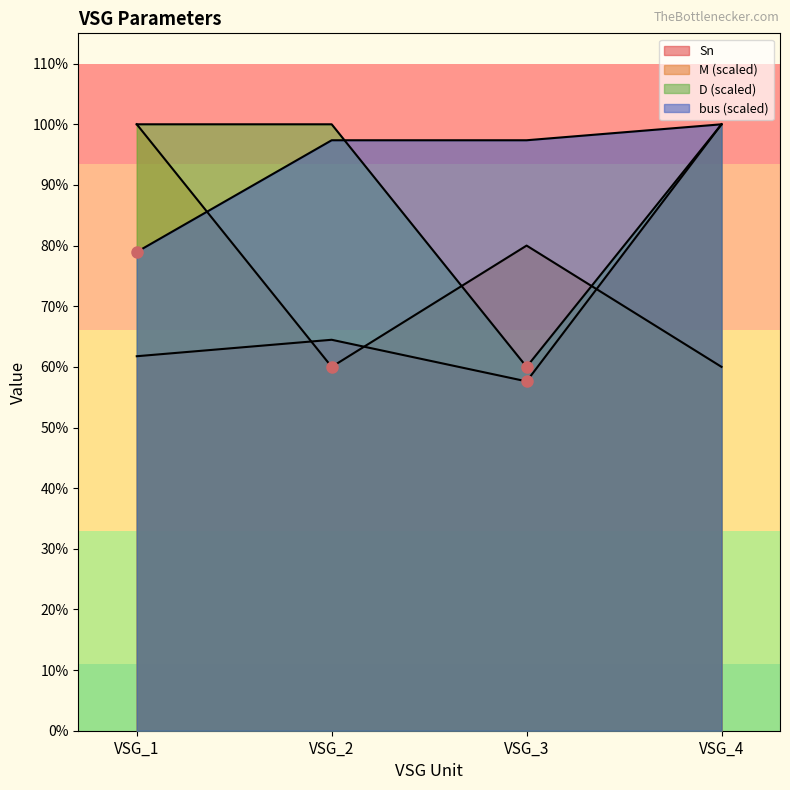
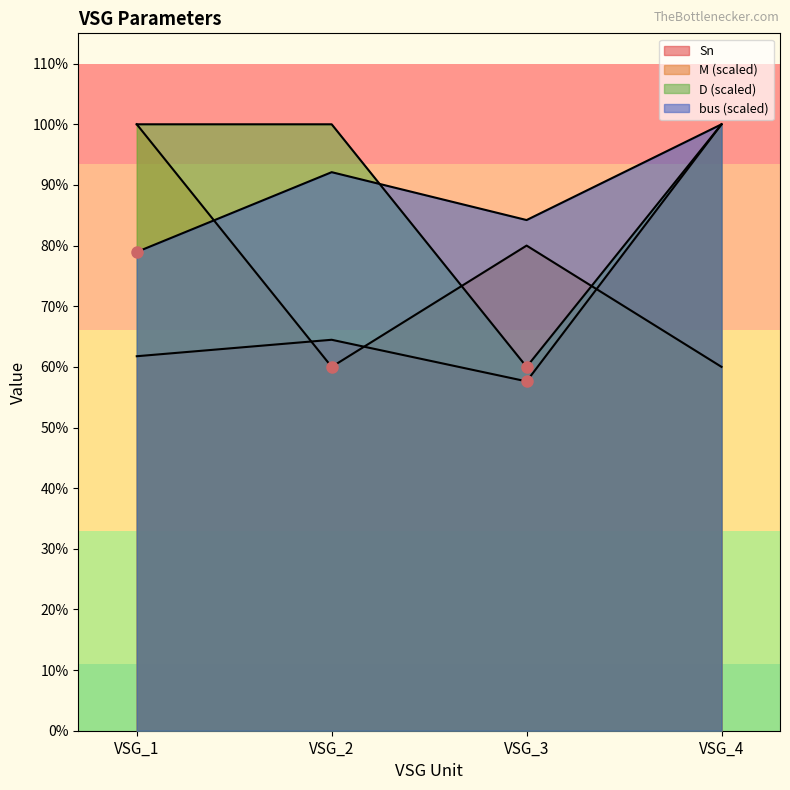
bus (scaled), VSG_2: 97% -> 92%
bus (scaled), VSG_3: 97% -> 84%
